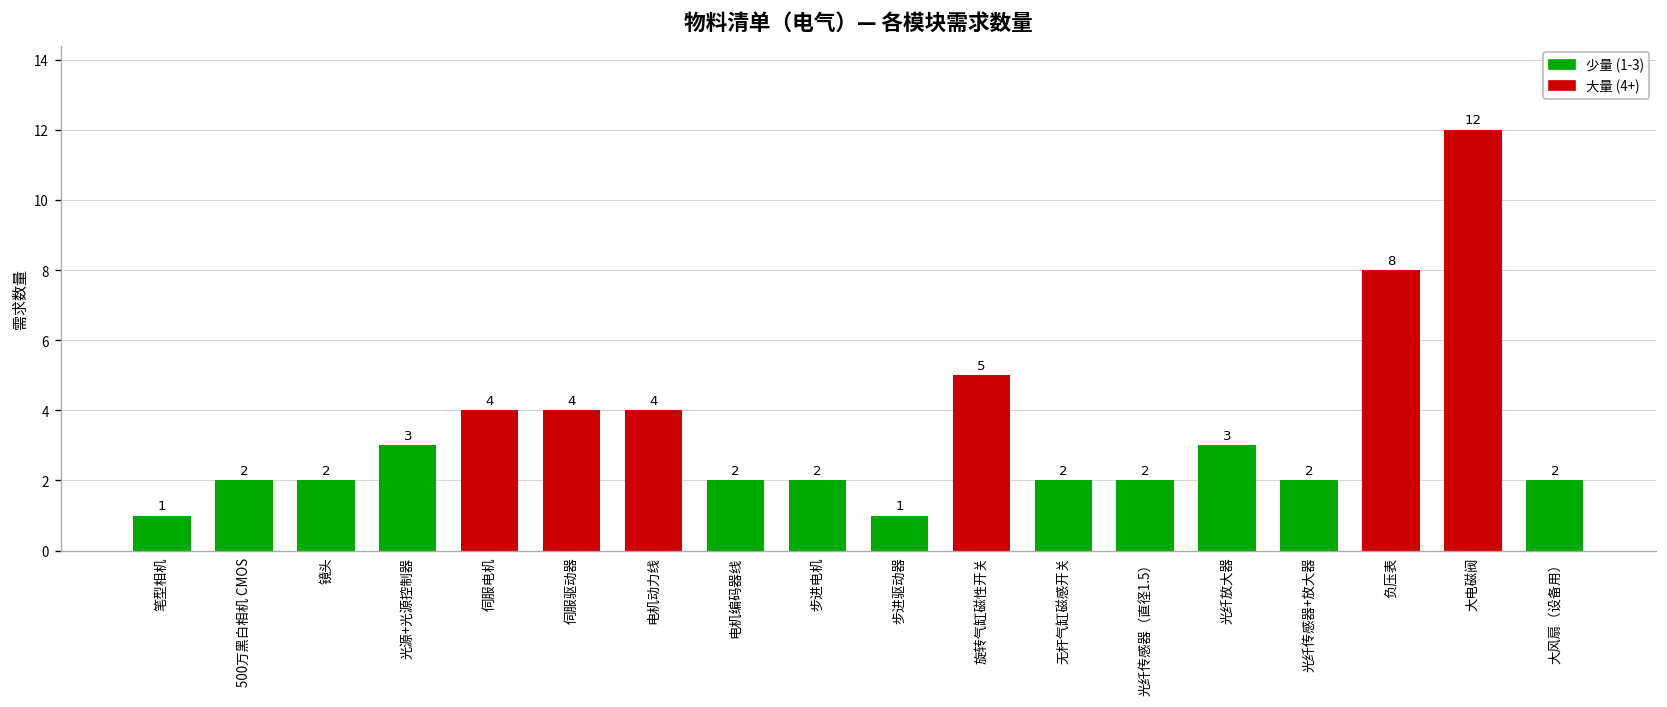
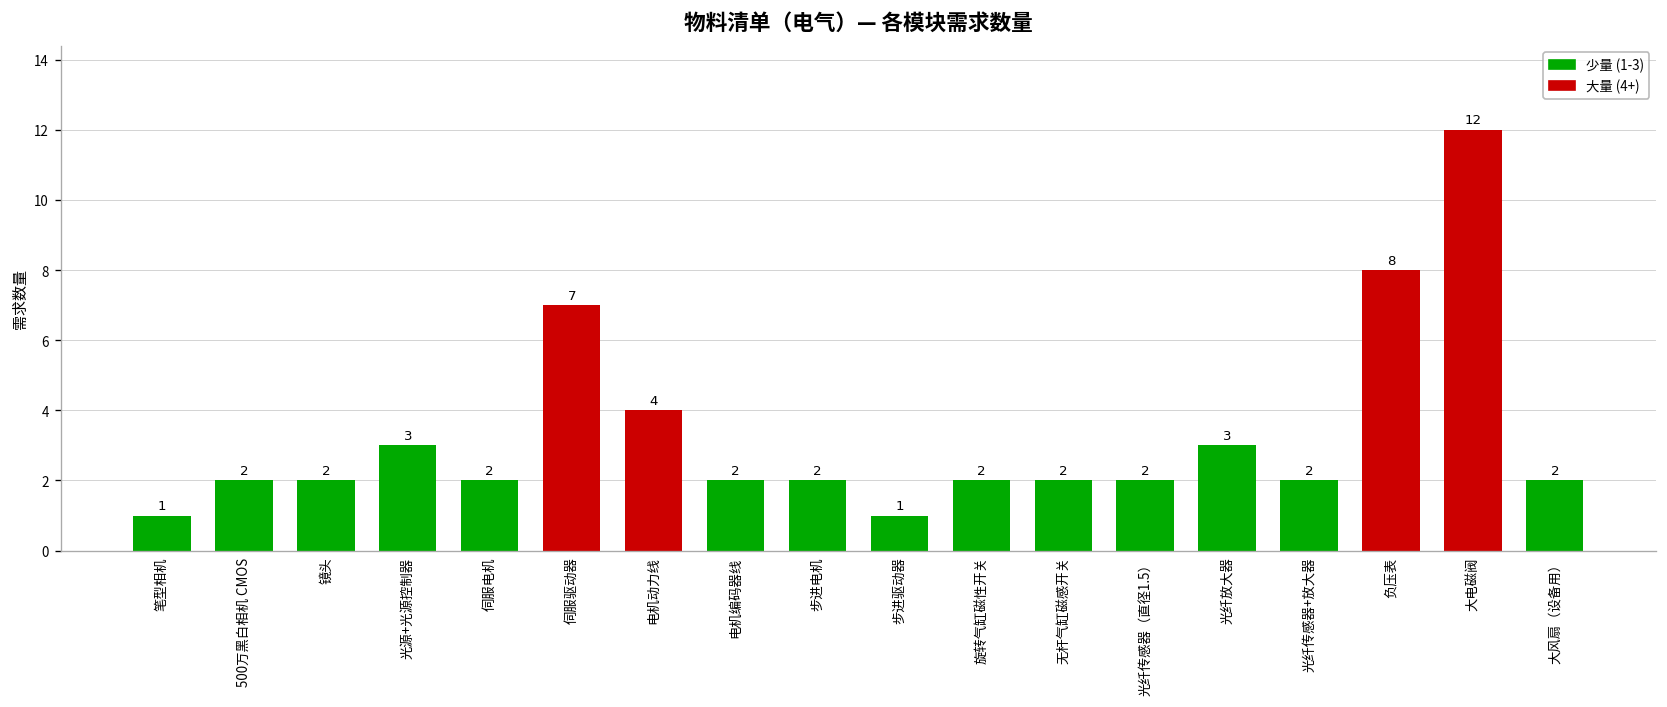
伺服电机: 4 -> 2
伺服驱动器: 4 -> 7
旋转气缸磁性开关: 5 -> 2
